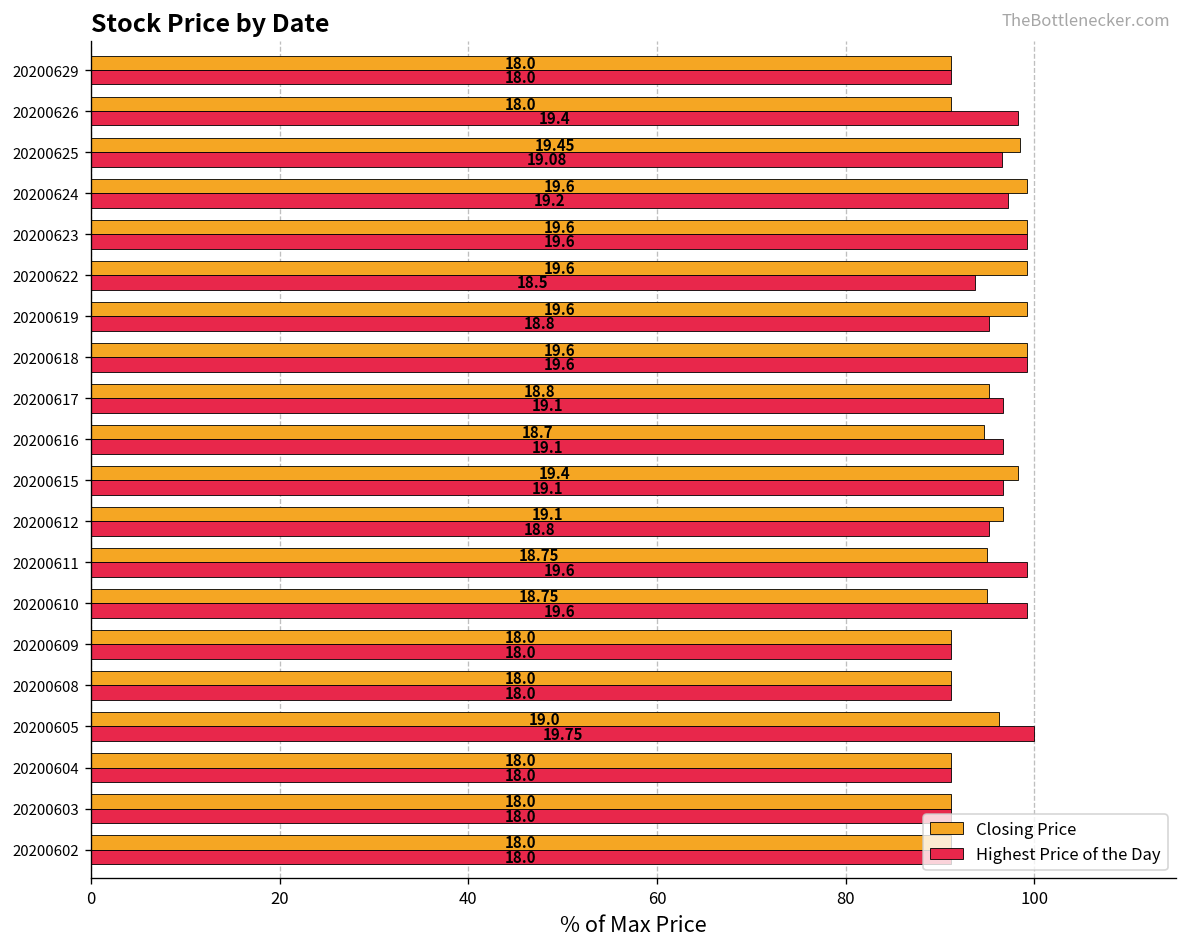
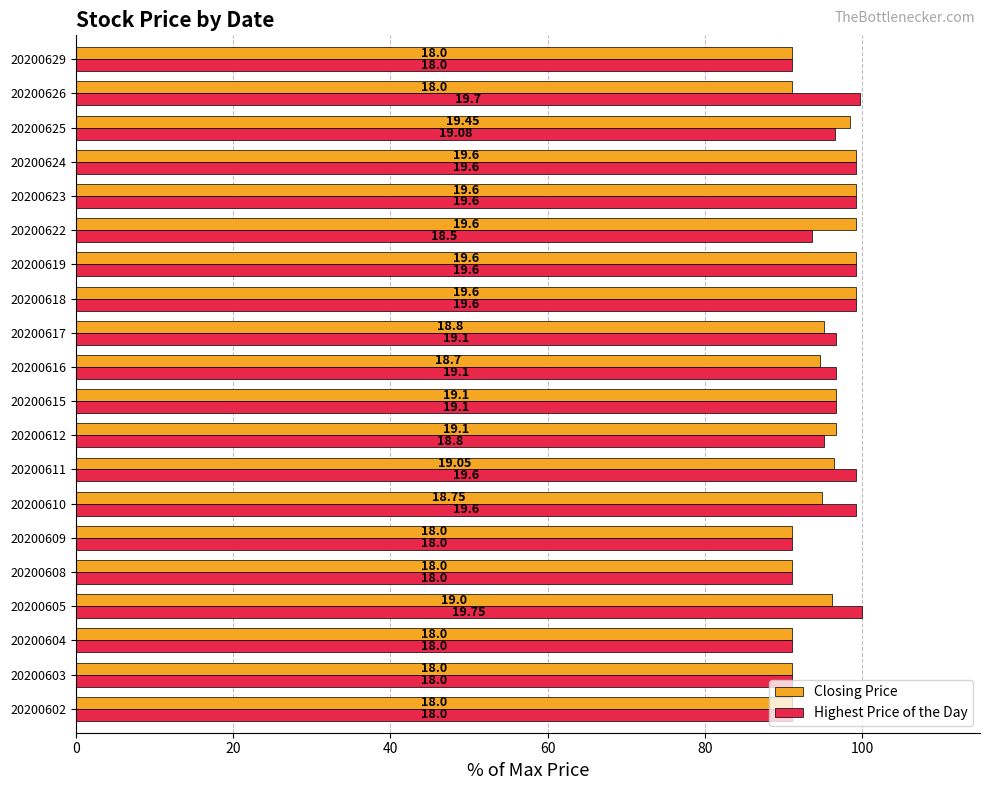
Highest Price of the Day, 20200626: 19.4 -> 19.7
Highest Price of the Day, 20200624: 19.2 -> 19.6
Highest Price of the Day, 20200619: 18.8 -> 19.6
Closing Price, 20200615: 19.4 -> 19.1
Closing Price, 20200611: 18.75 -> 19.05
